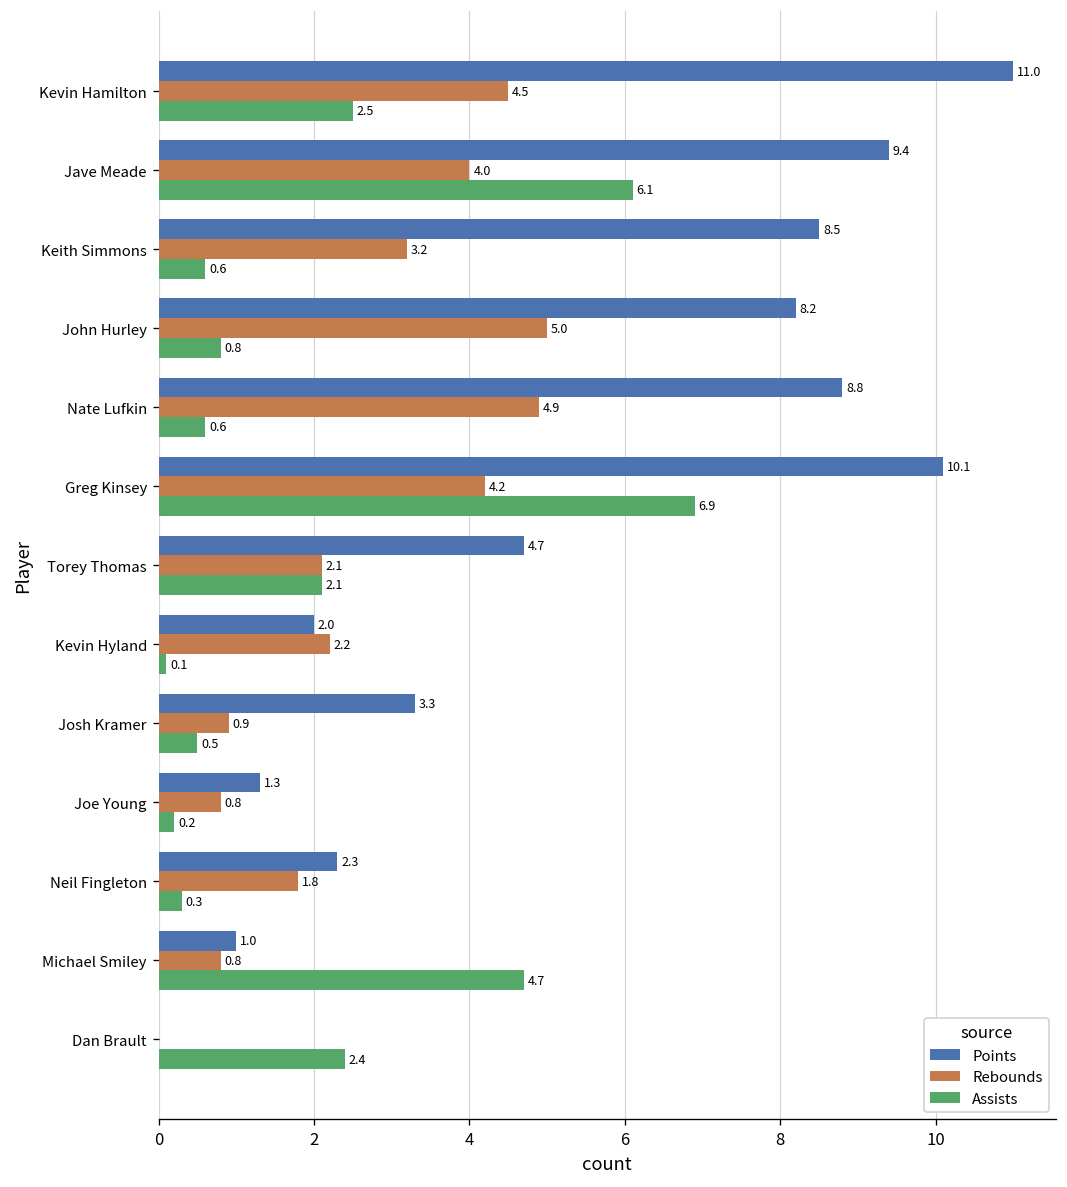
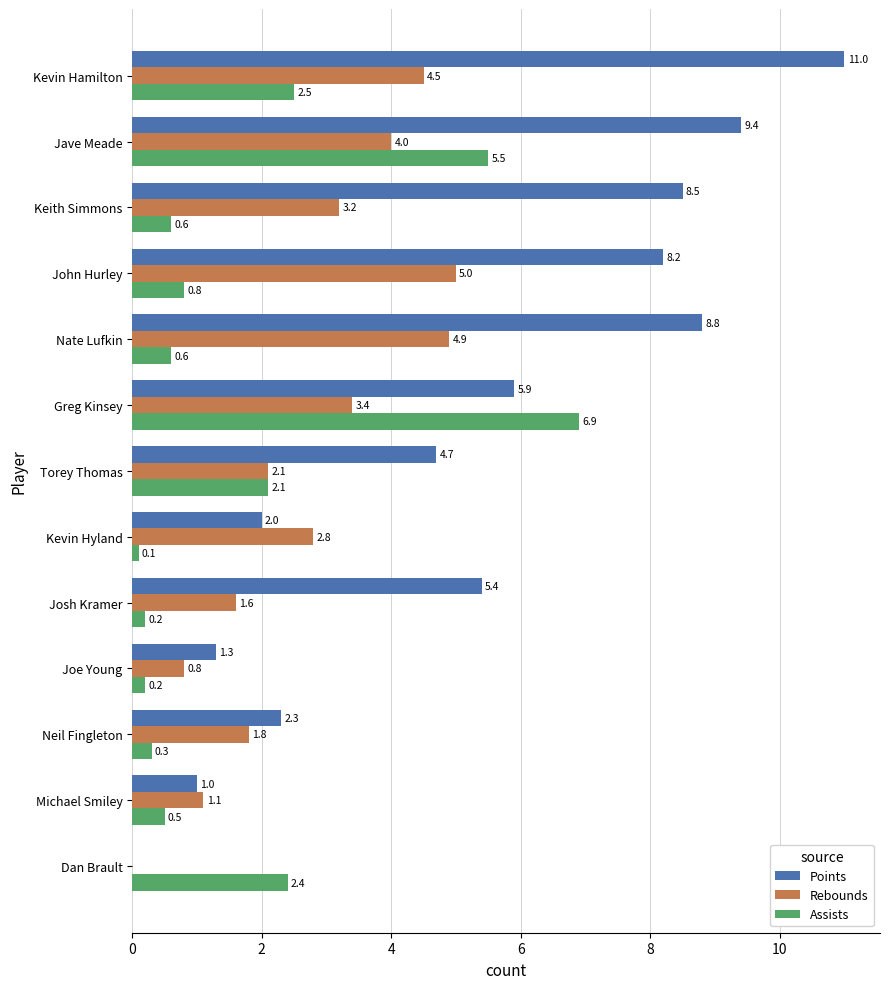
Assists, Jave Meade: 6.1 -> 5.5
Points, Greg Kinsey: 10.1 -> 5.9
Rebounds, Greg Kinsey: 4.2 -> 3.4
Rebounds, Kevin Hyland: 2.2 -> 2.8
Points, Josh Kramer: 3.3 -> 5.4
Rebounds, Josh Kramer: 0.9 -> 1.6
Assists, Josh Kramer: 0.5 -> 0.2
Rebounds, Michael Smiley: 0.8 -> 1.1
Assists, Michael Smiley: 4.7 -> 0.5
